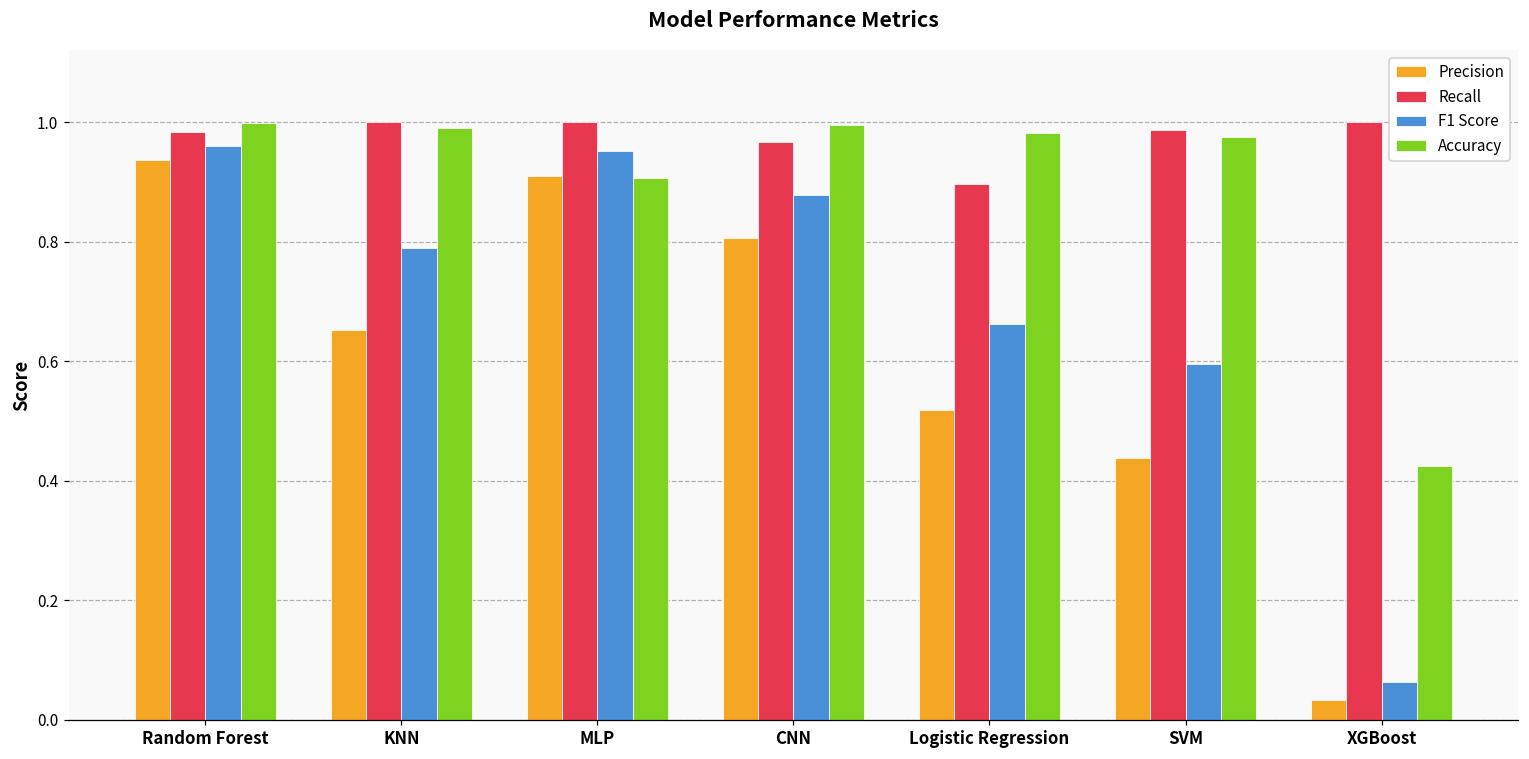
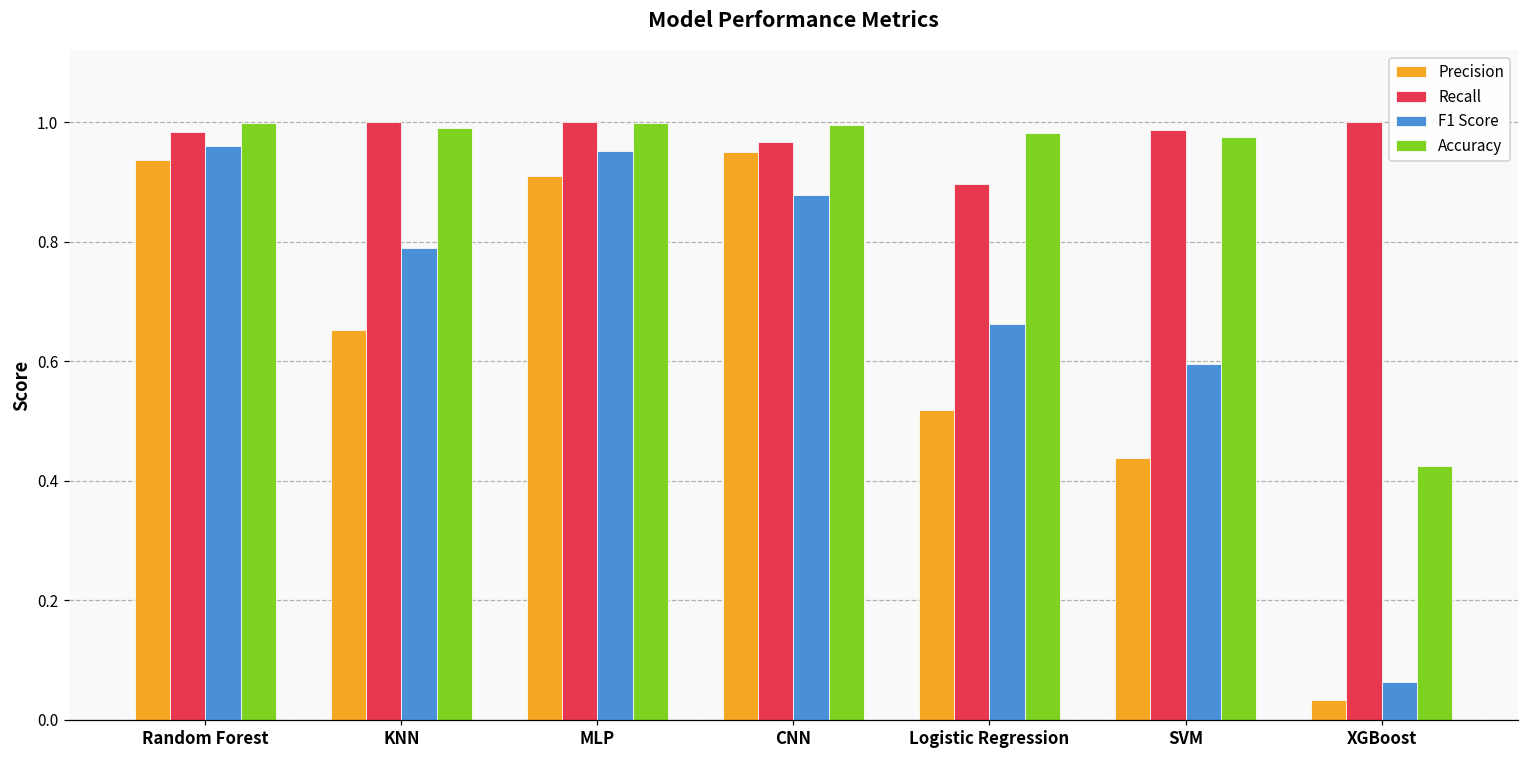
Accuracy, MLP: 0.91 -> 1.00
Precision, CNN: 0.81 -> 0.95
